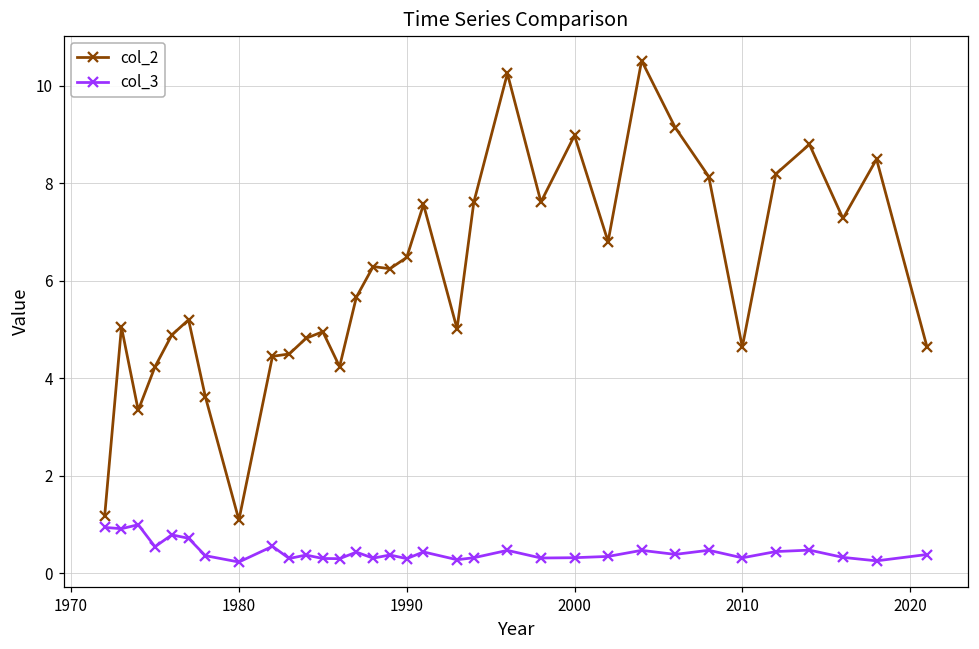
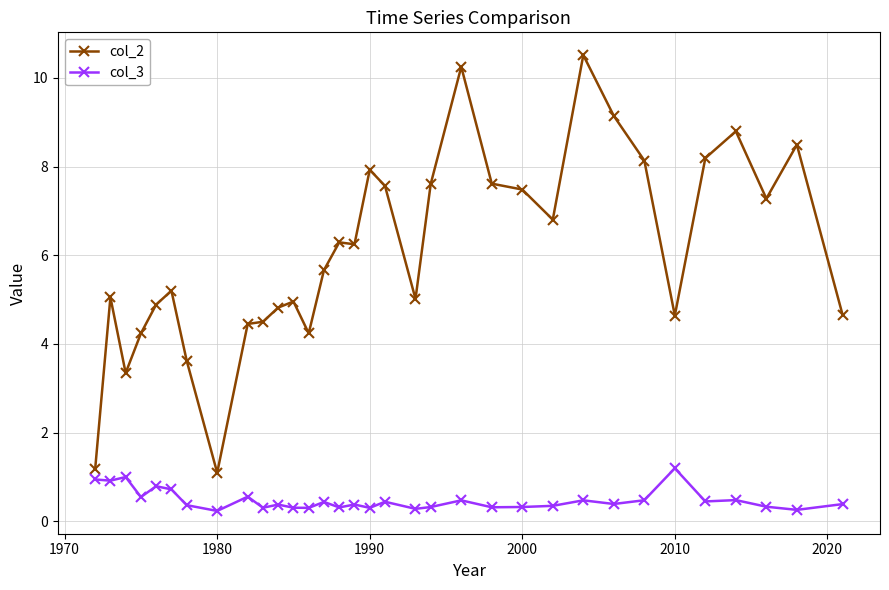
col_2, 1990: 6.5 -> 7.9
col_2, 2000: 9.0 -> 7.5
col_3, 2010: 0.3 -> 1.2
